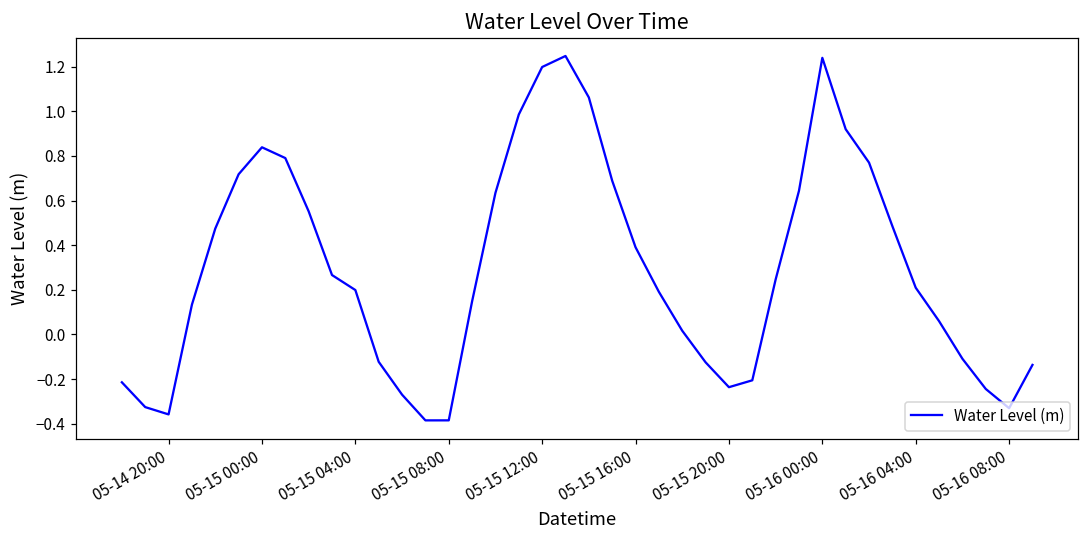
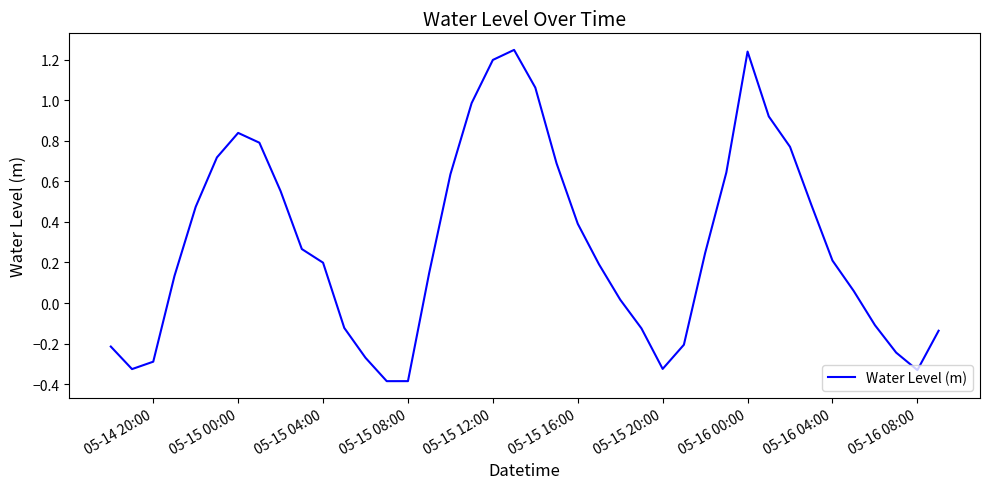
05-14 20:00: -0.36 -> -0.29
05-15 20:00: -0.24 -> -0.32
